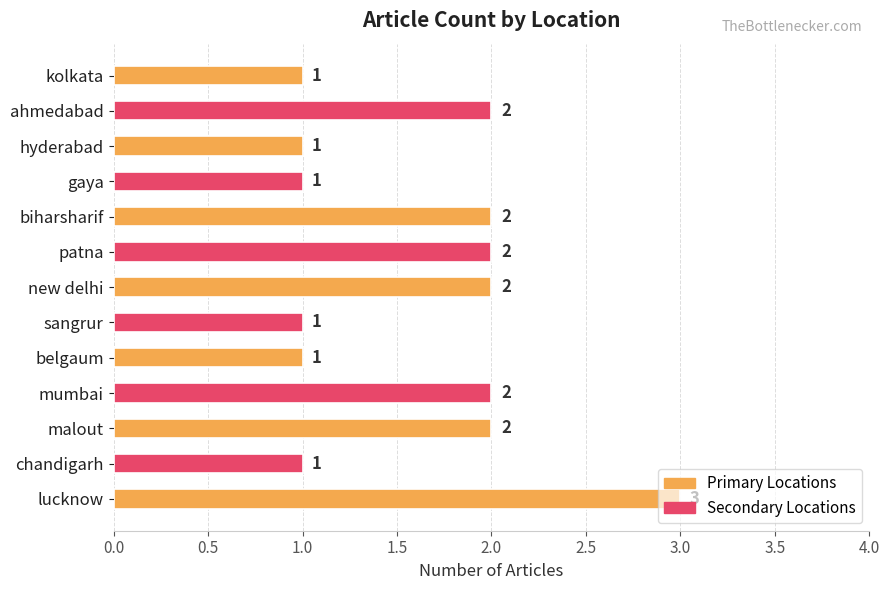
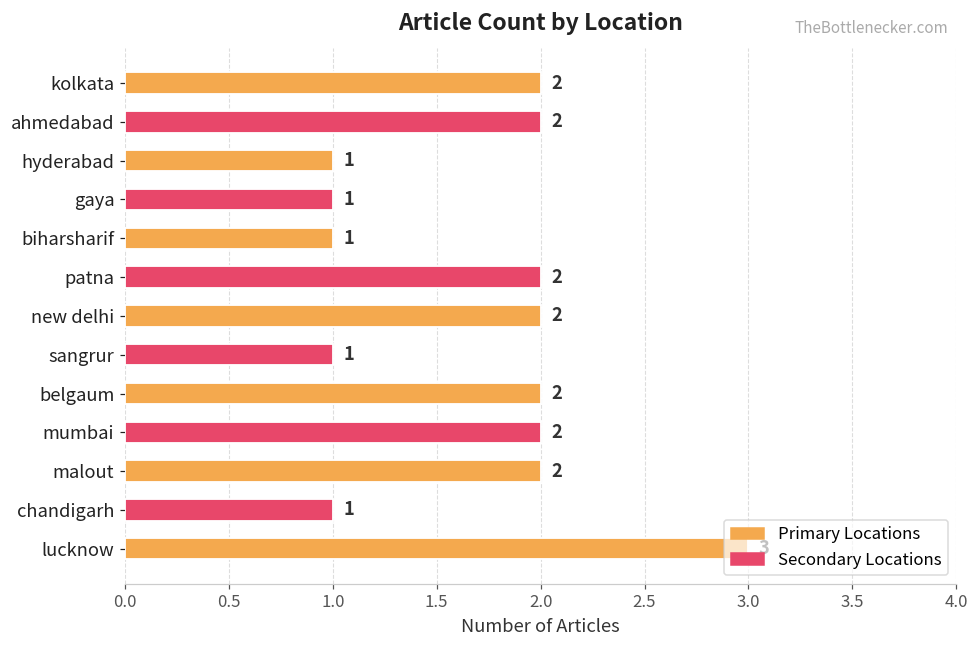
kolkata: 1 -> 2
biharsharif: 2 -> 1
belgaum: 1 -> 2
